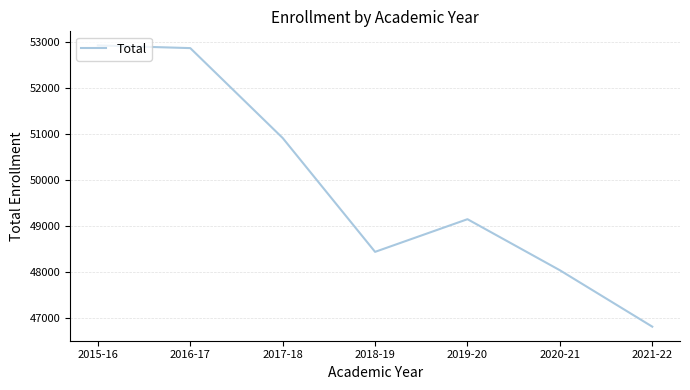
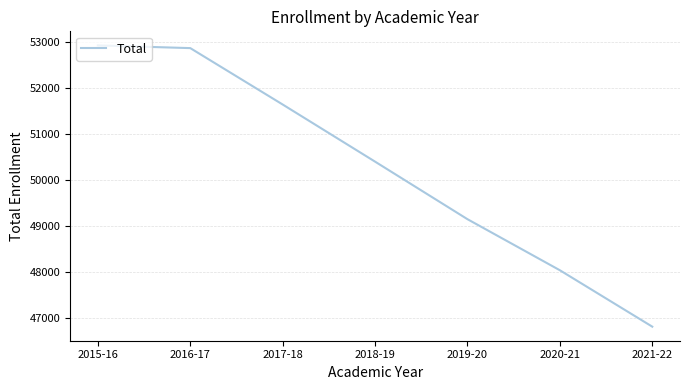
2017-18: 50900 -> 51700
2018-19: 48400 -> 50400
